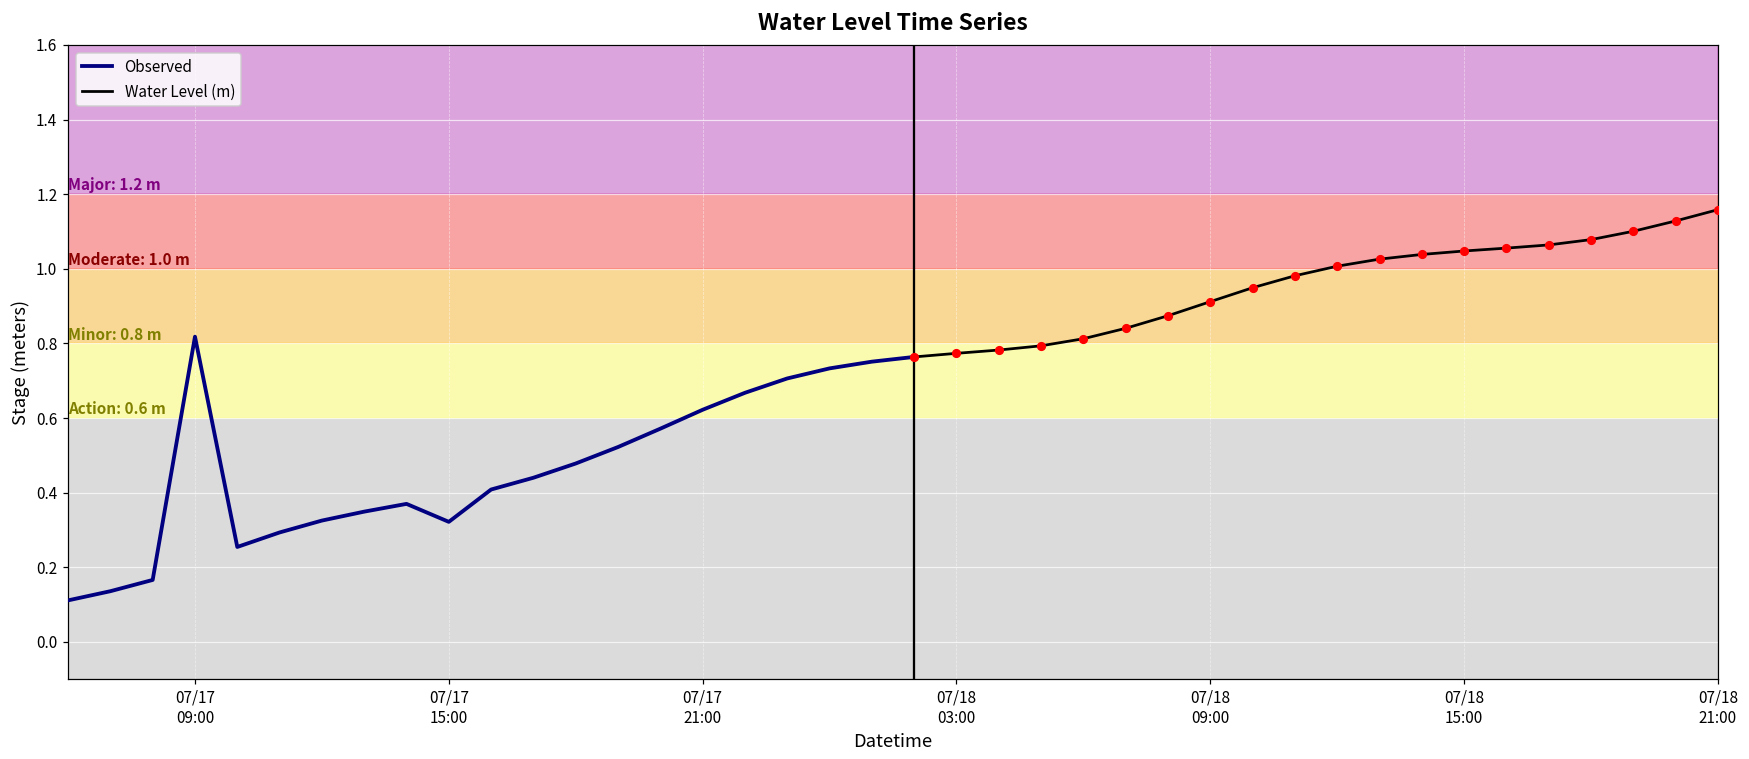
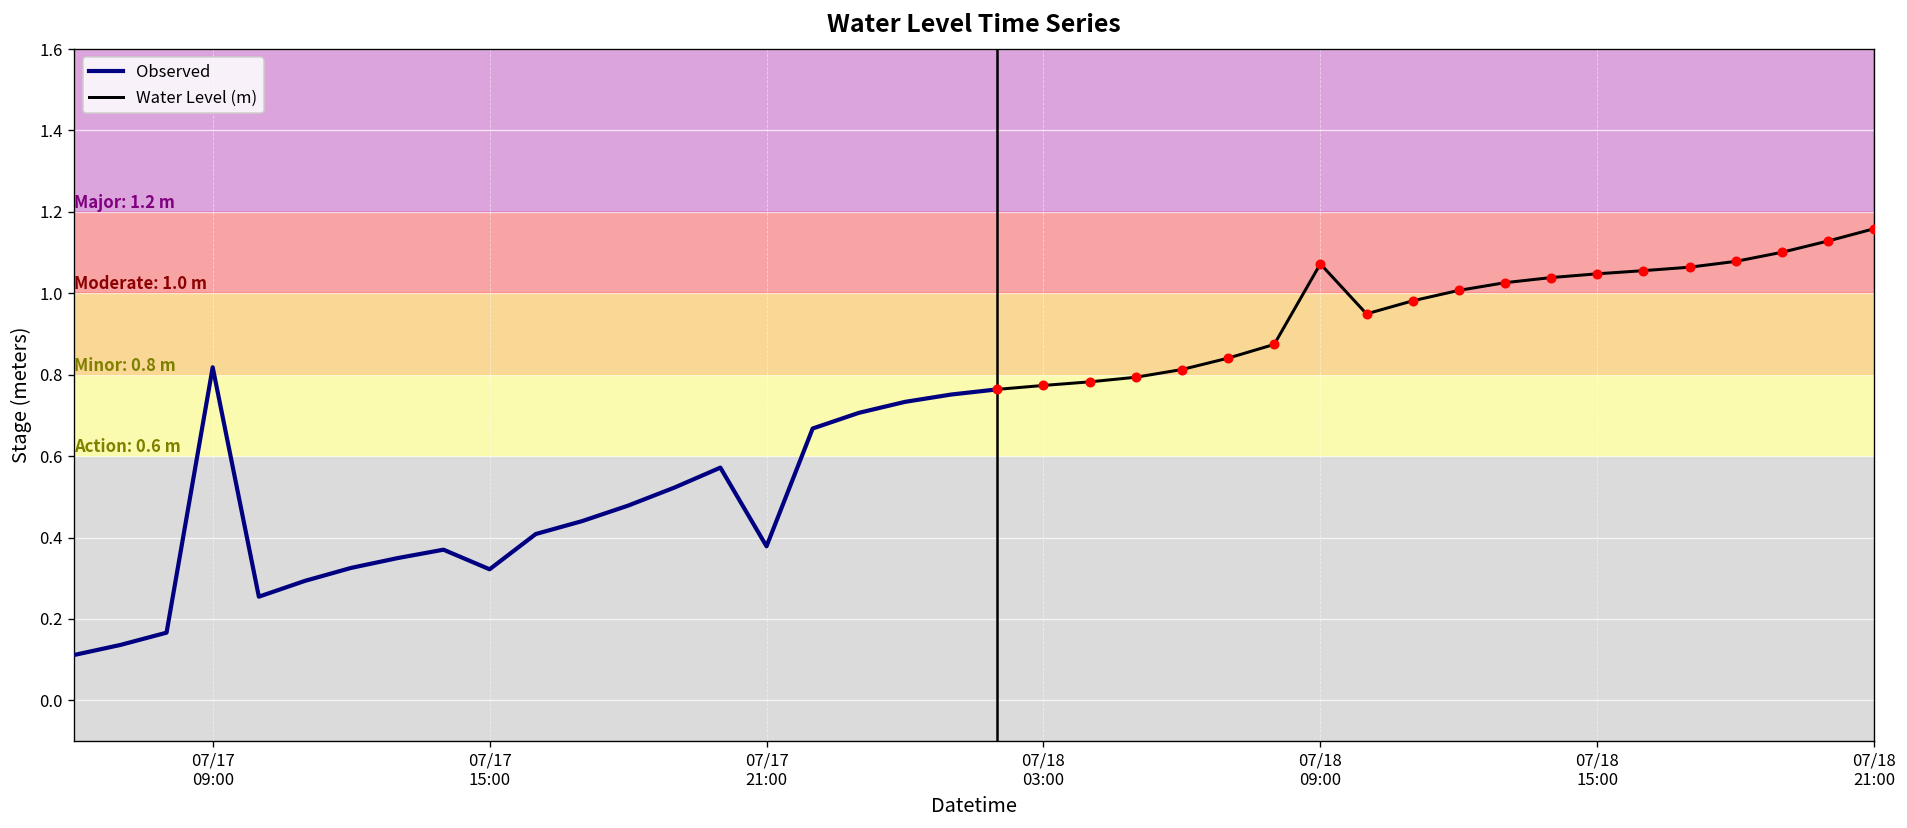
Observed, 07/17 21:00: 0.62 -> 0.38
Water Level (m), 07/18 09:00: 0.91 -> 1.07
